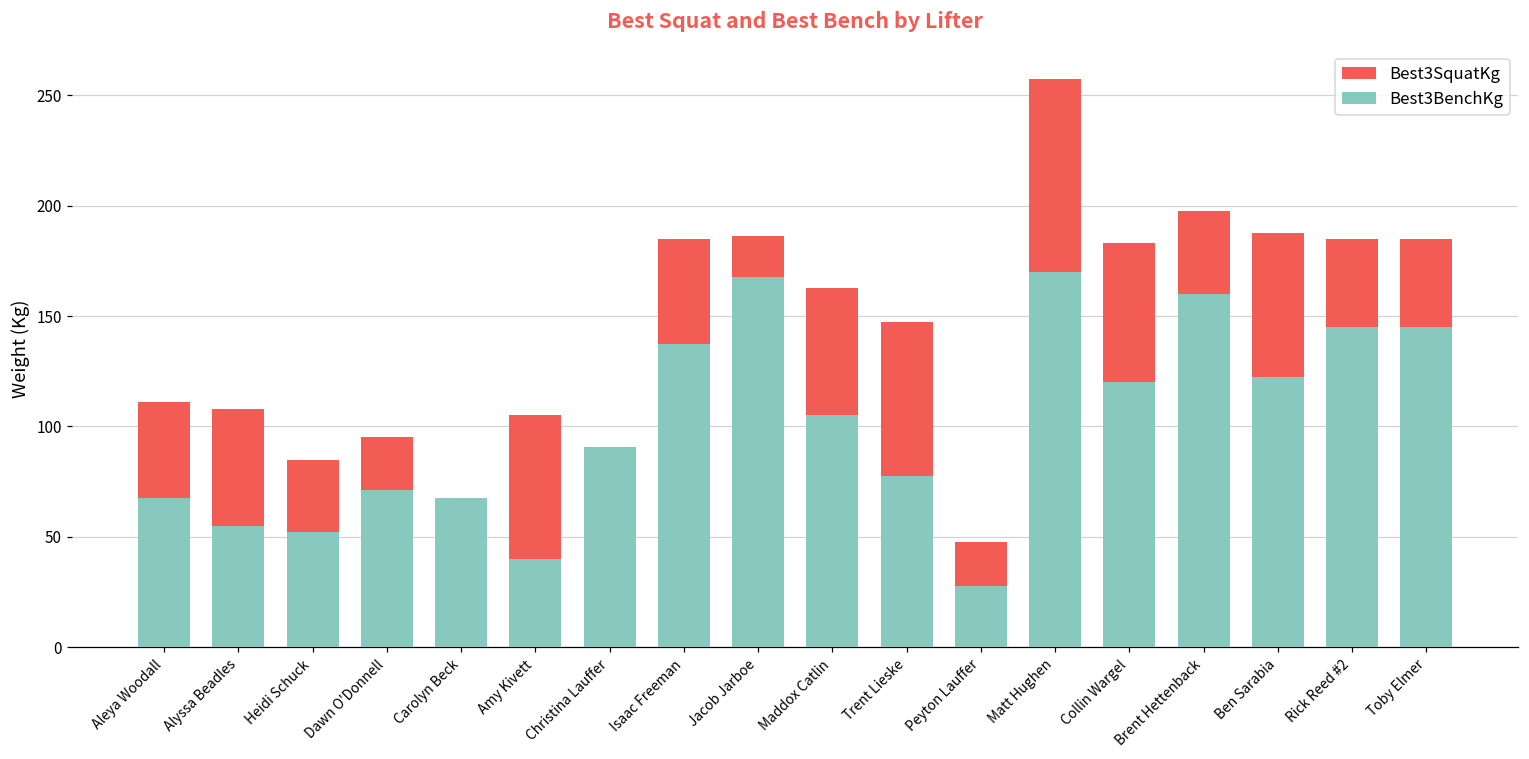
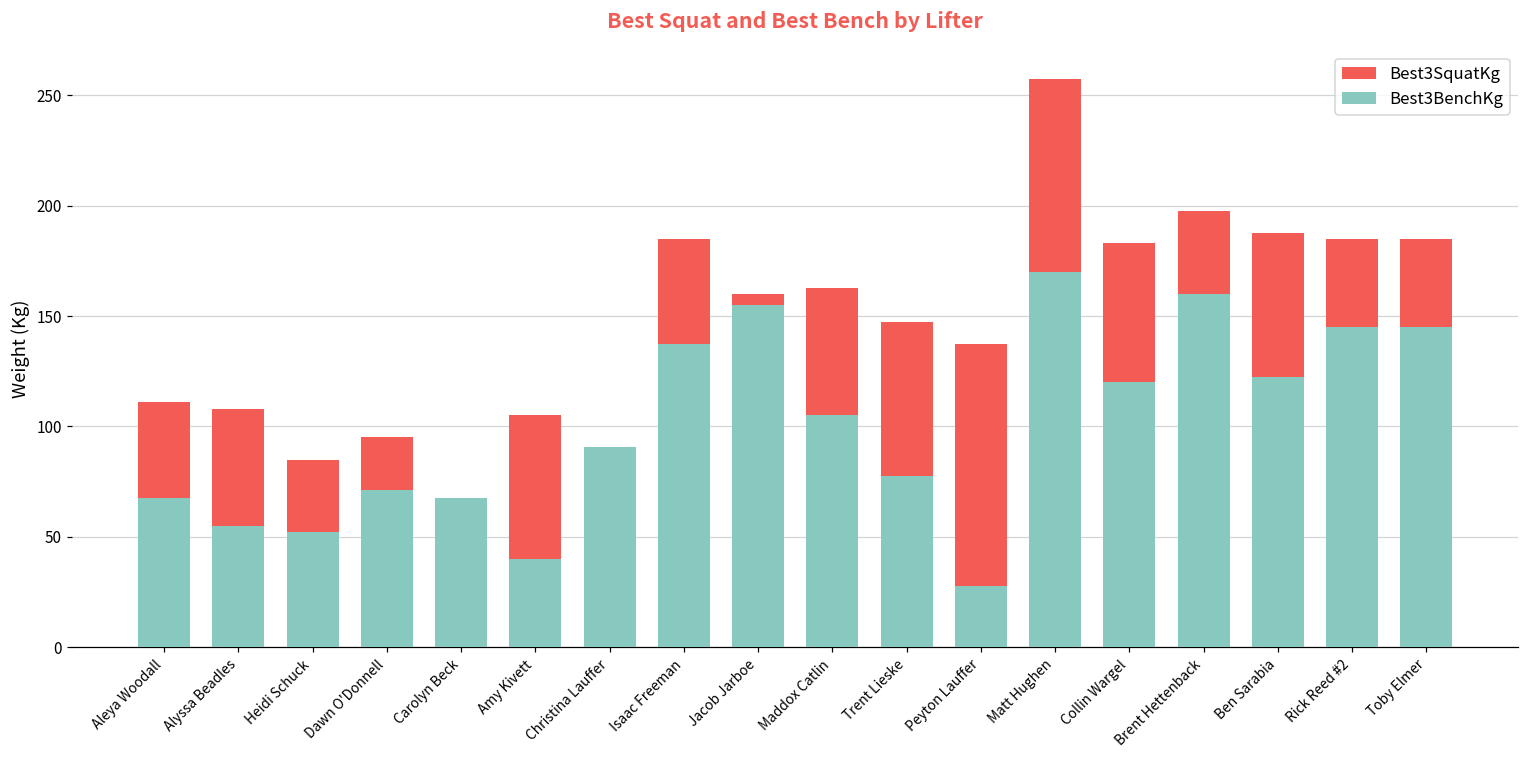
Best3SquatKg, Jacob Jarboe: 186 -> 160
Best3BenchKg, Jacob Jarboe: 168 -> 155
Best3SquatKg, Peyton Lauffer: 48 -> 137
